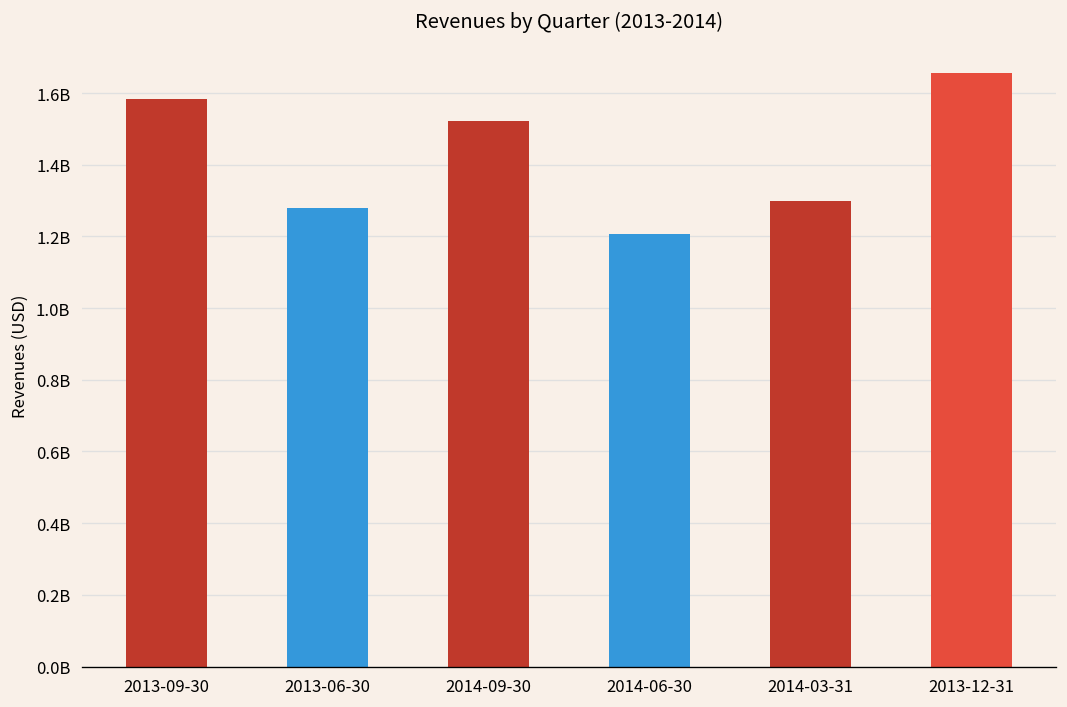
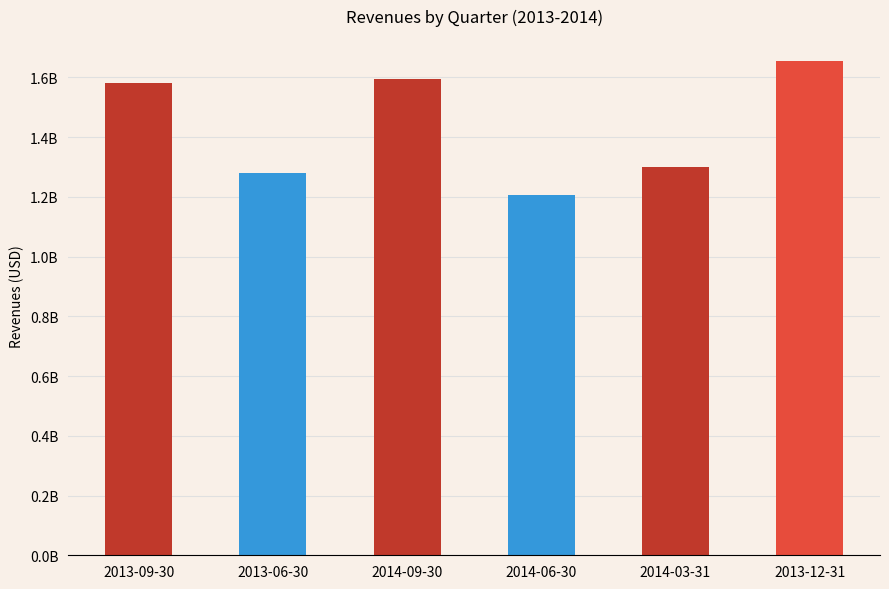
2014-09-30: 1520000000 -> 1590000000
